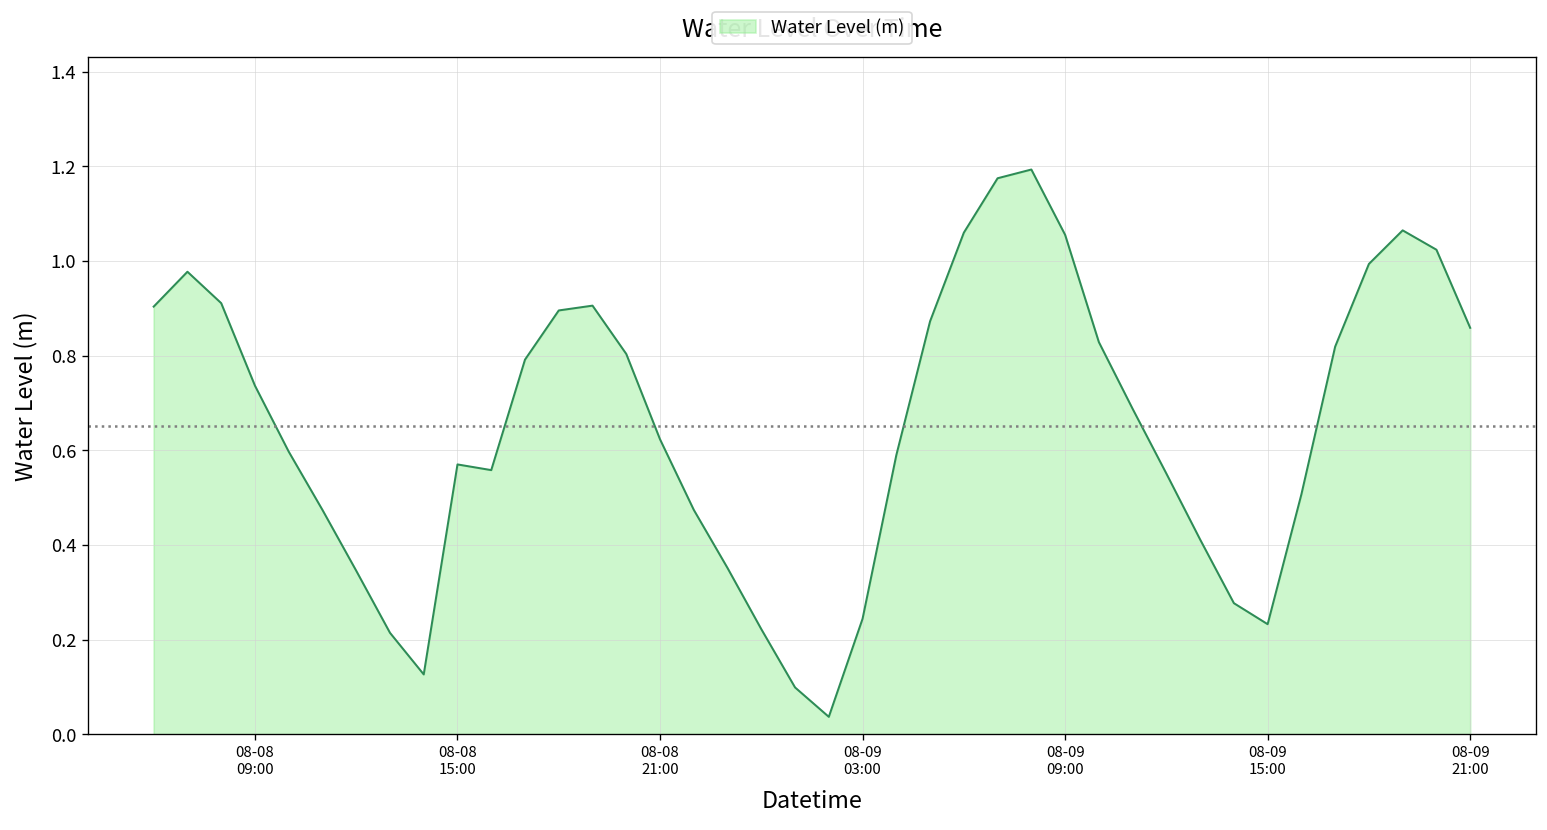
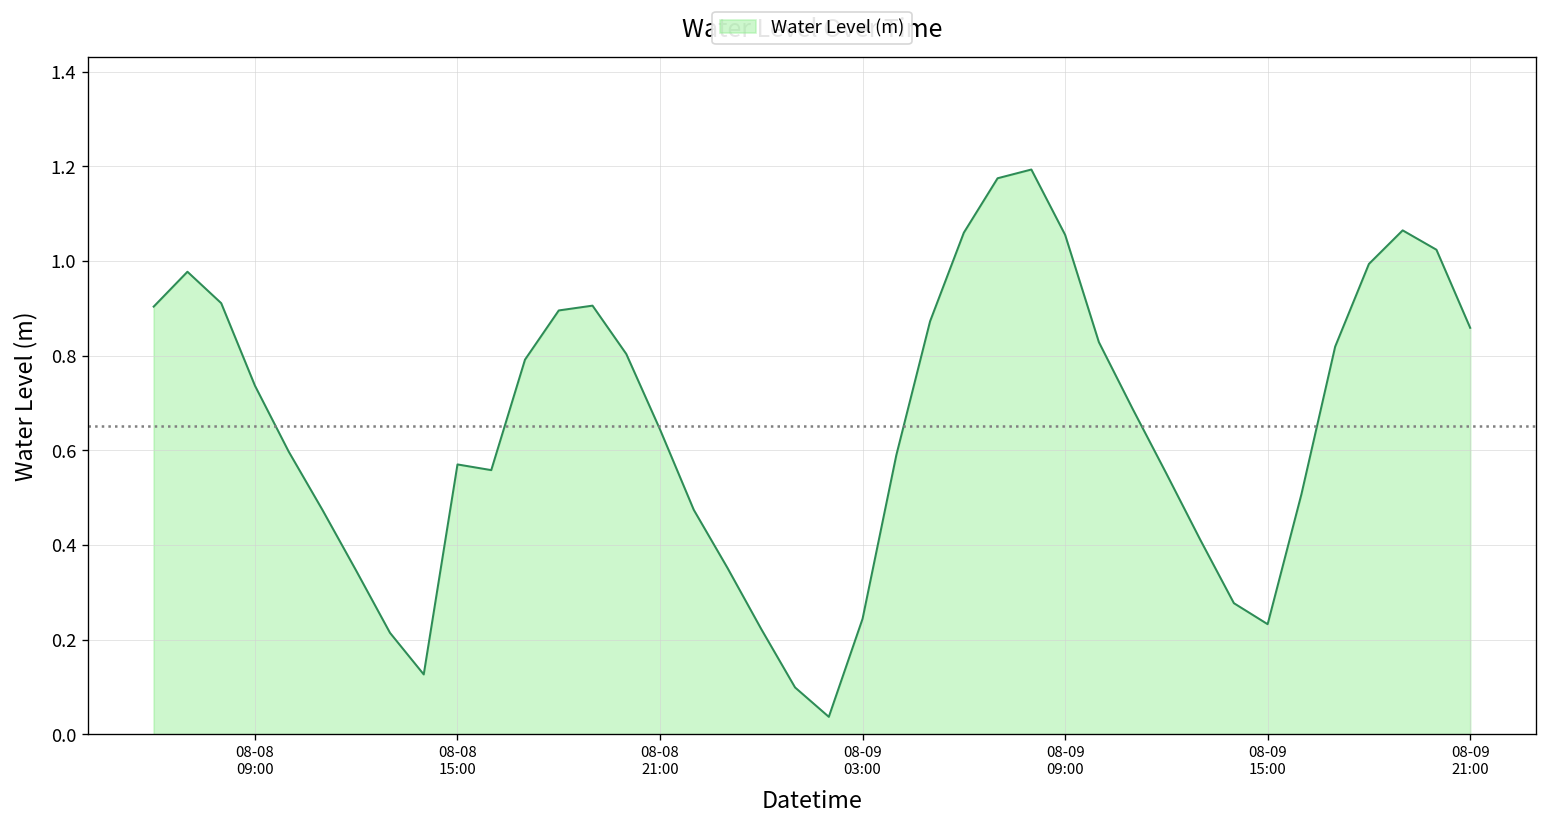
08-08 21:00: 0.62 -> 0.64
